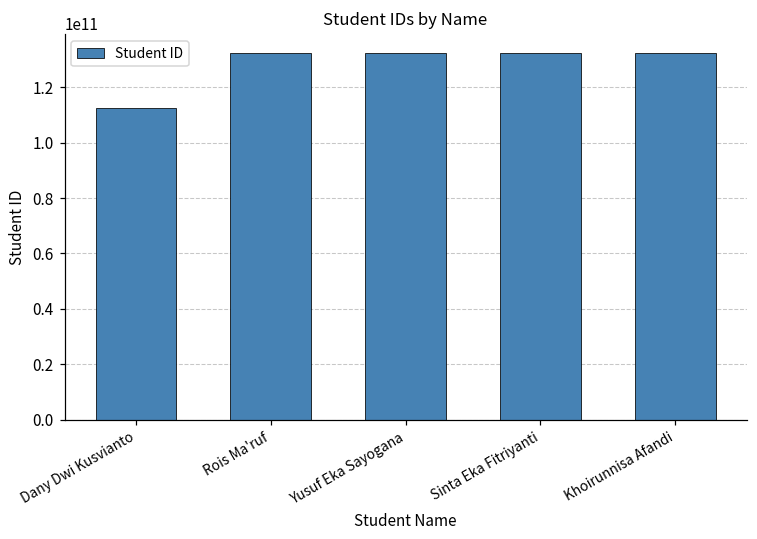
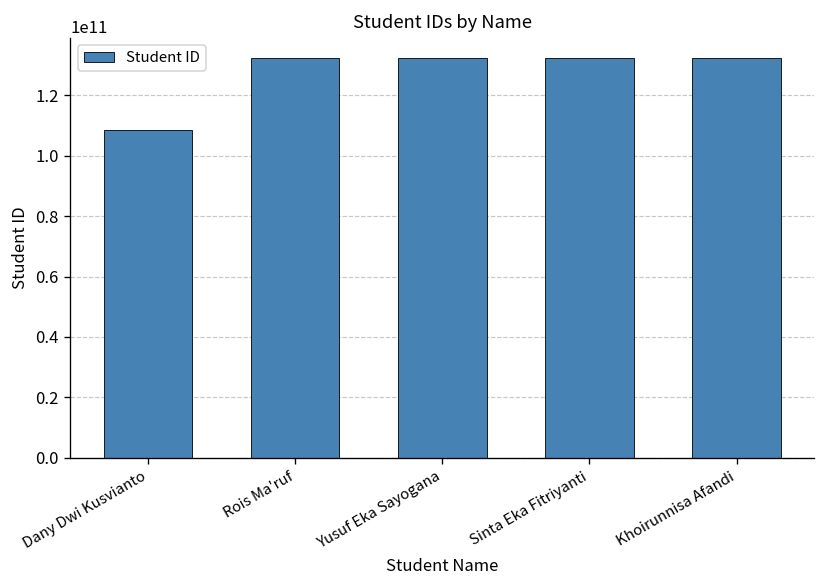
Dany Dwi Kusvianto: 112000000000 -> 109000000000
